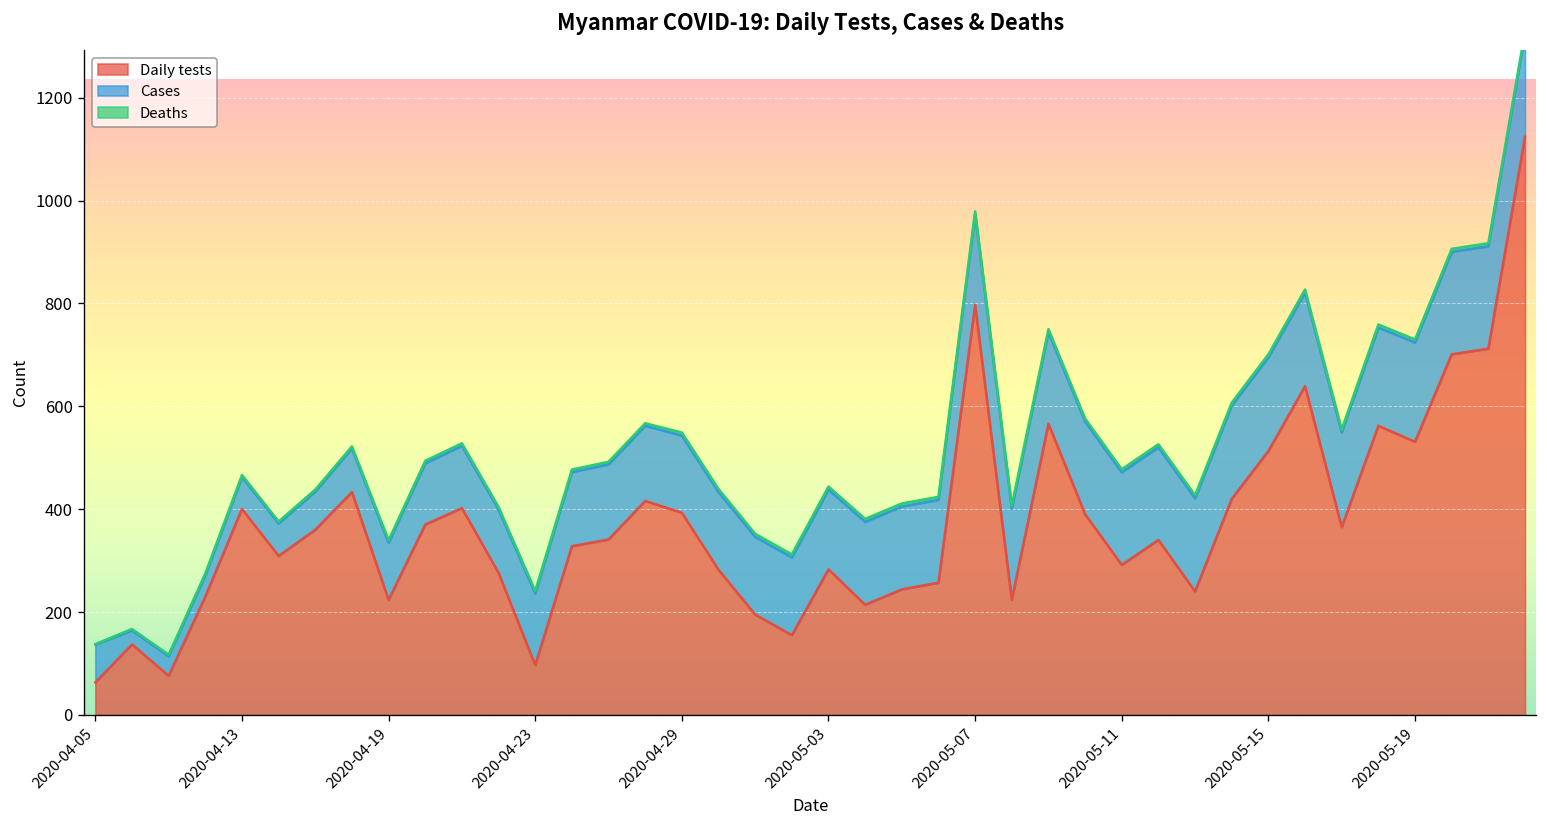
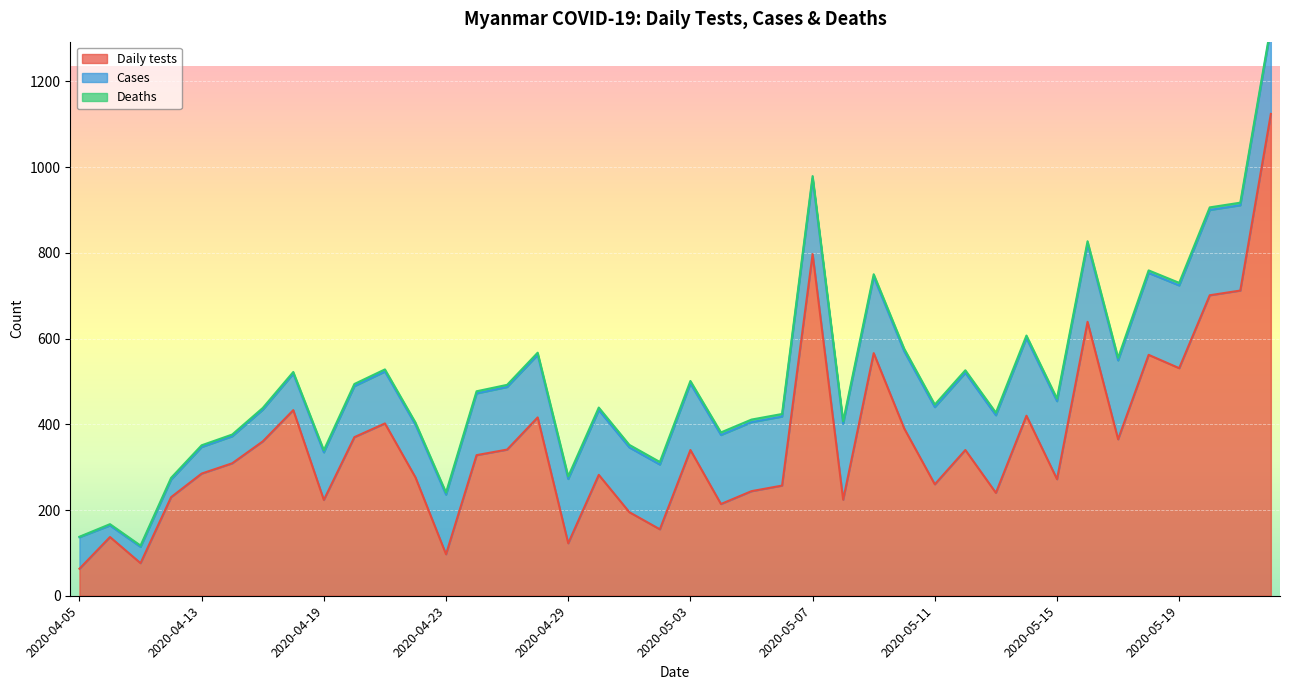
Daily tests, 2020-04-13: 400 -> 290
Daily tests, 2020-04-29: 390 -> 120
Daily tests, 2020-05-03: 280 -> 340
Daily tests, 2020-05-11: 290 -> 260
Daily tests, 2020-05-15: 510 -> 270
